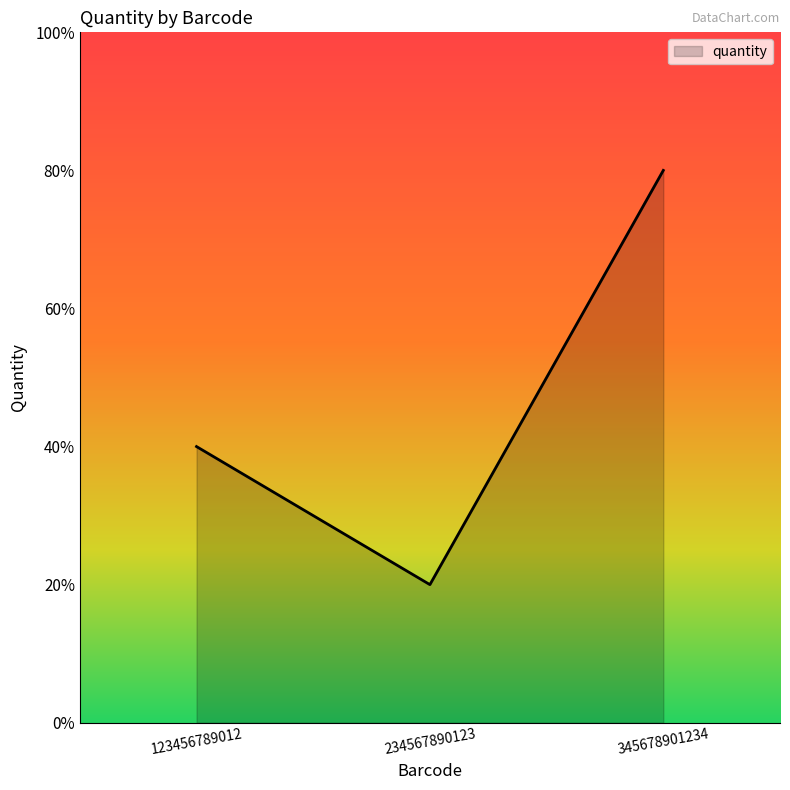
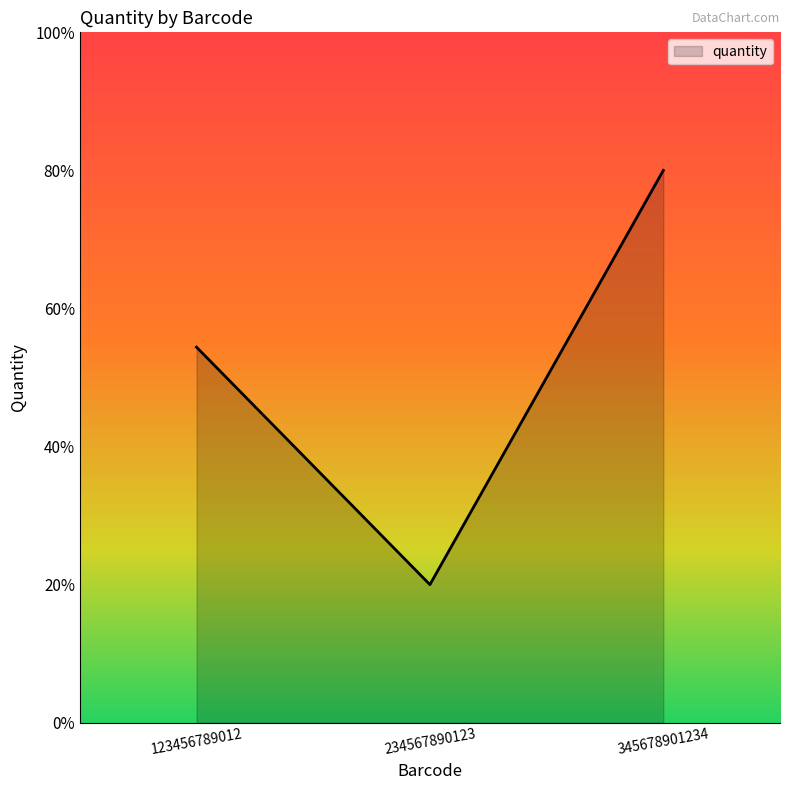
123456789012: 40% -> 54%
